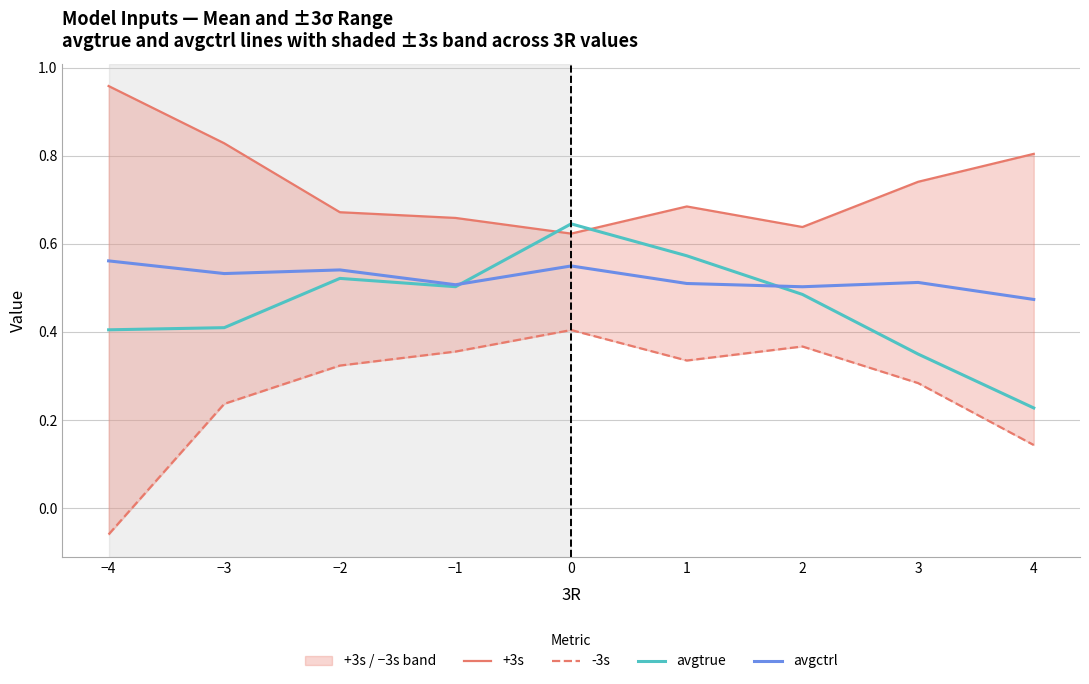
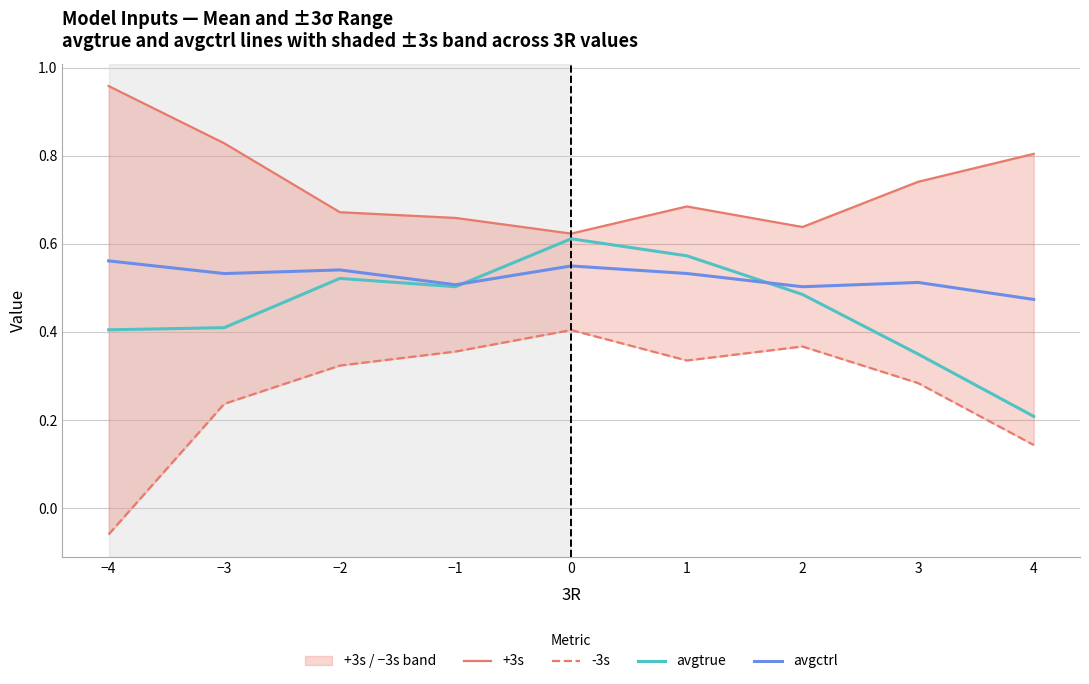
avgtrue, 0: 0.65 -> 0.61
avgctrl, 1: 0.51 -> 0.53
avgtrue, 4: 0.23 -> 0.21
